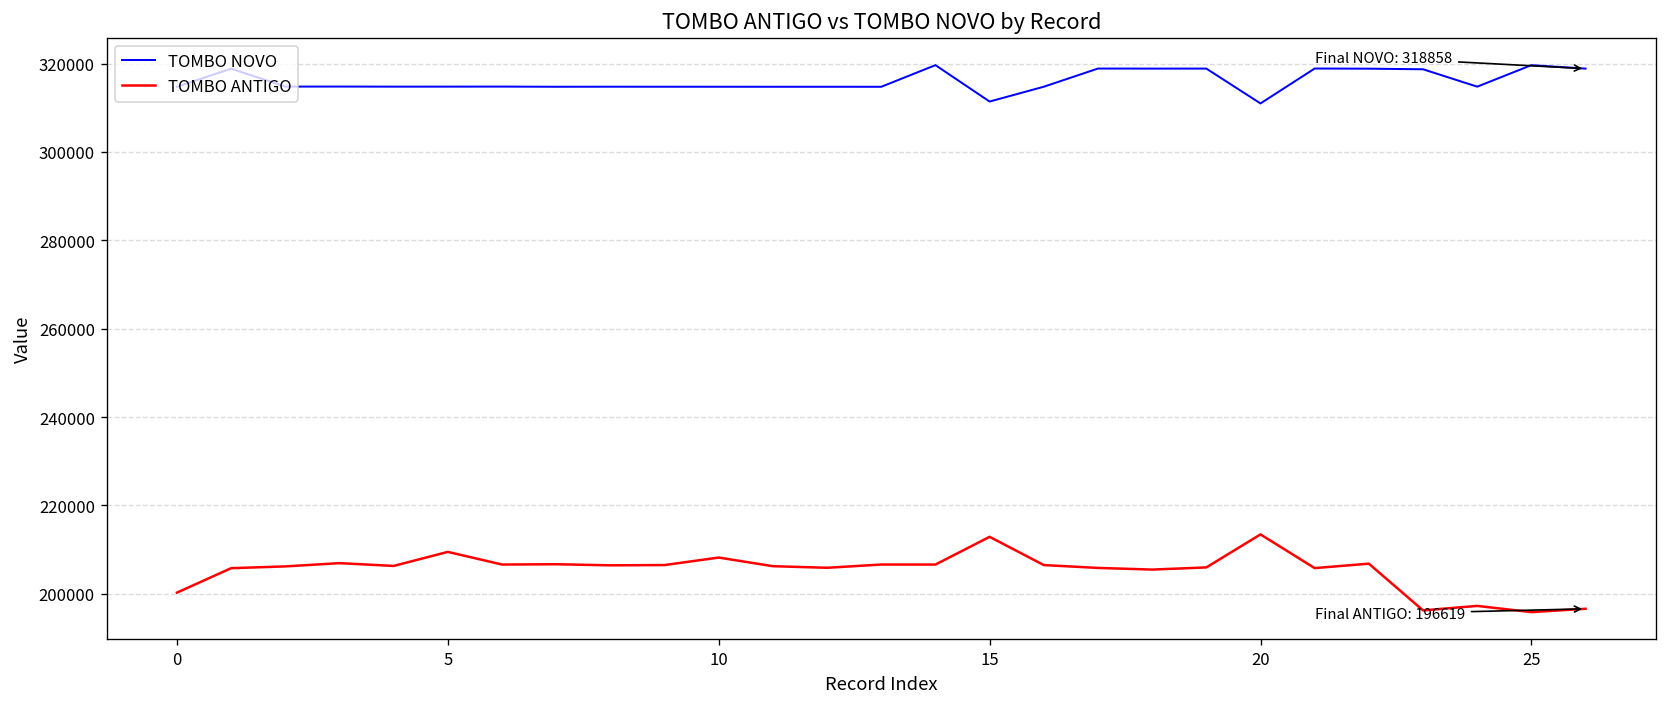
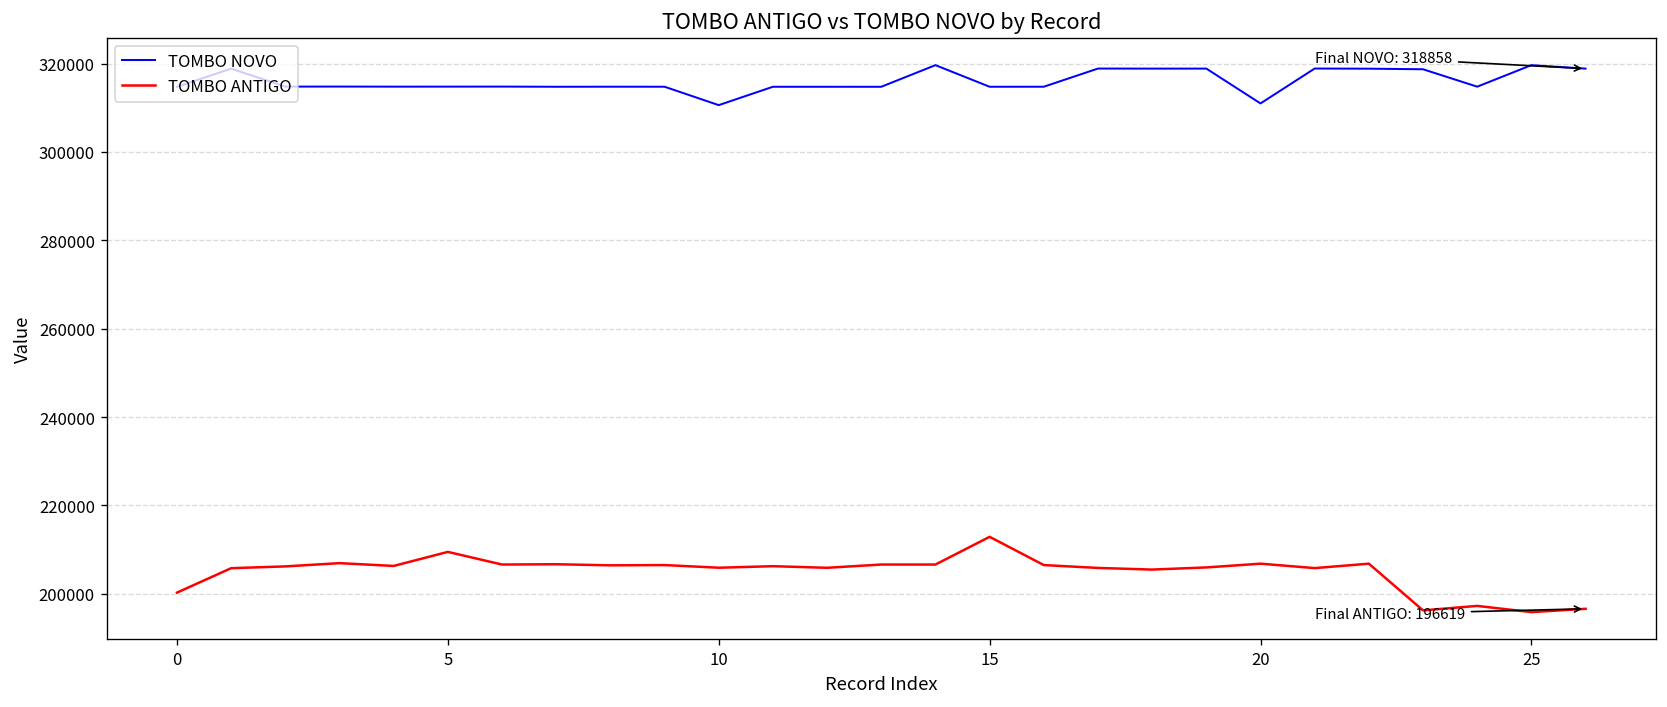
TOMBO NOVO, 10: 315000 -> 311000
TOMBO ANTIGO, 10: 208000 -> 206000
TOMBO NOVO, 15: 311000 -> 315000
TOMBO ANTIGO, 20: 213000 -> 207000
